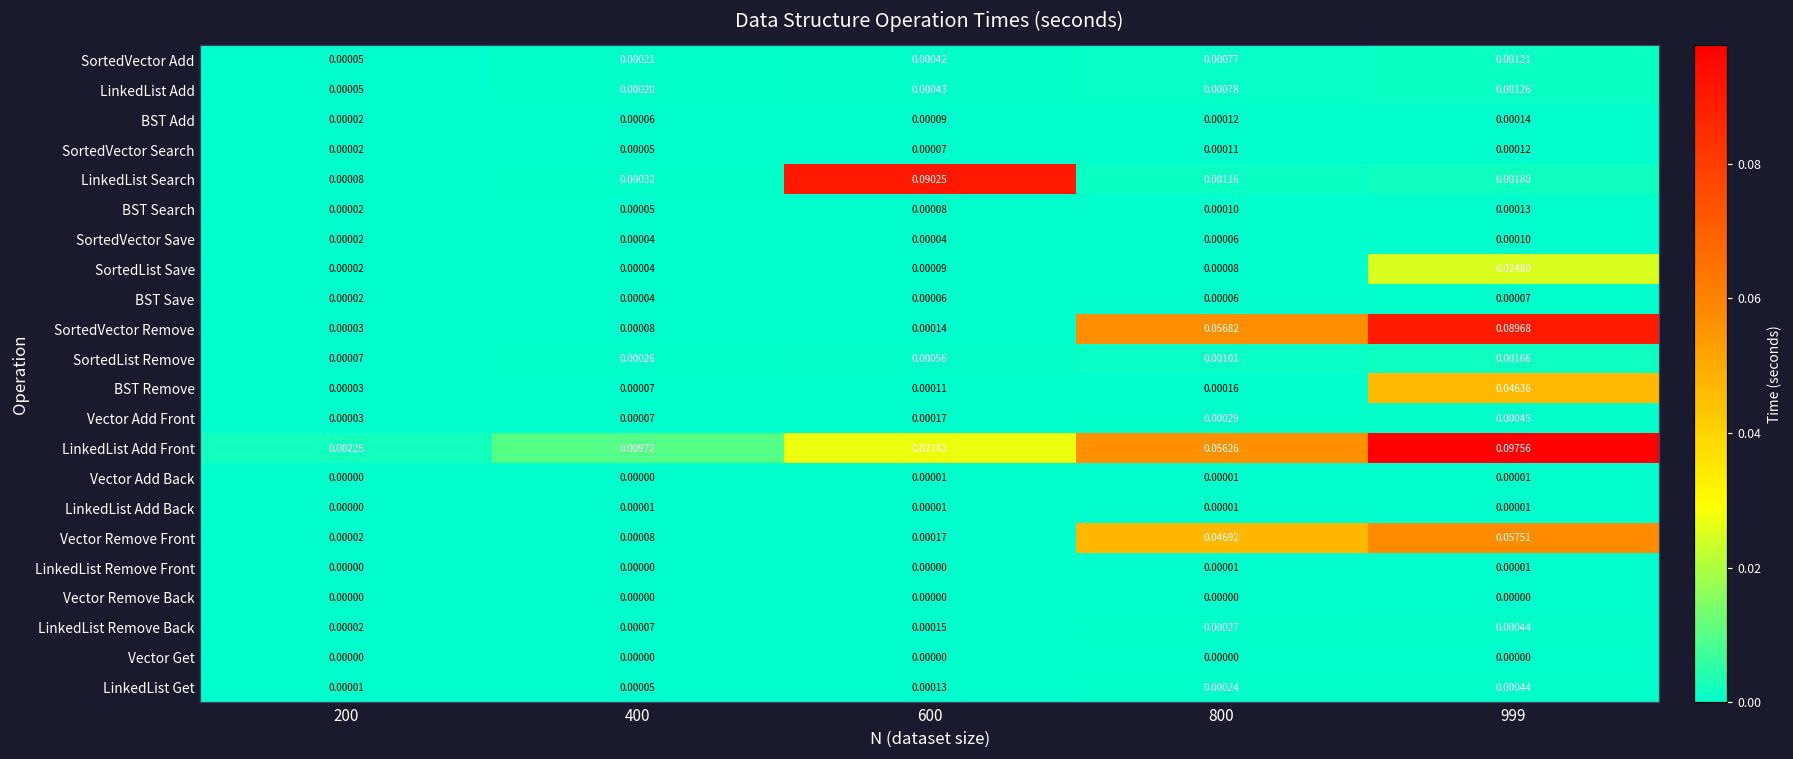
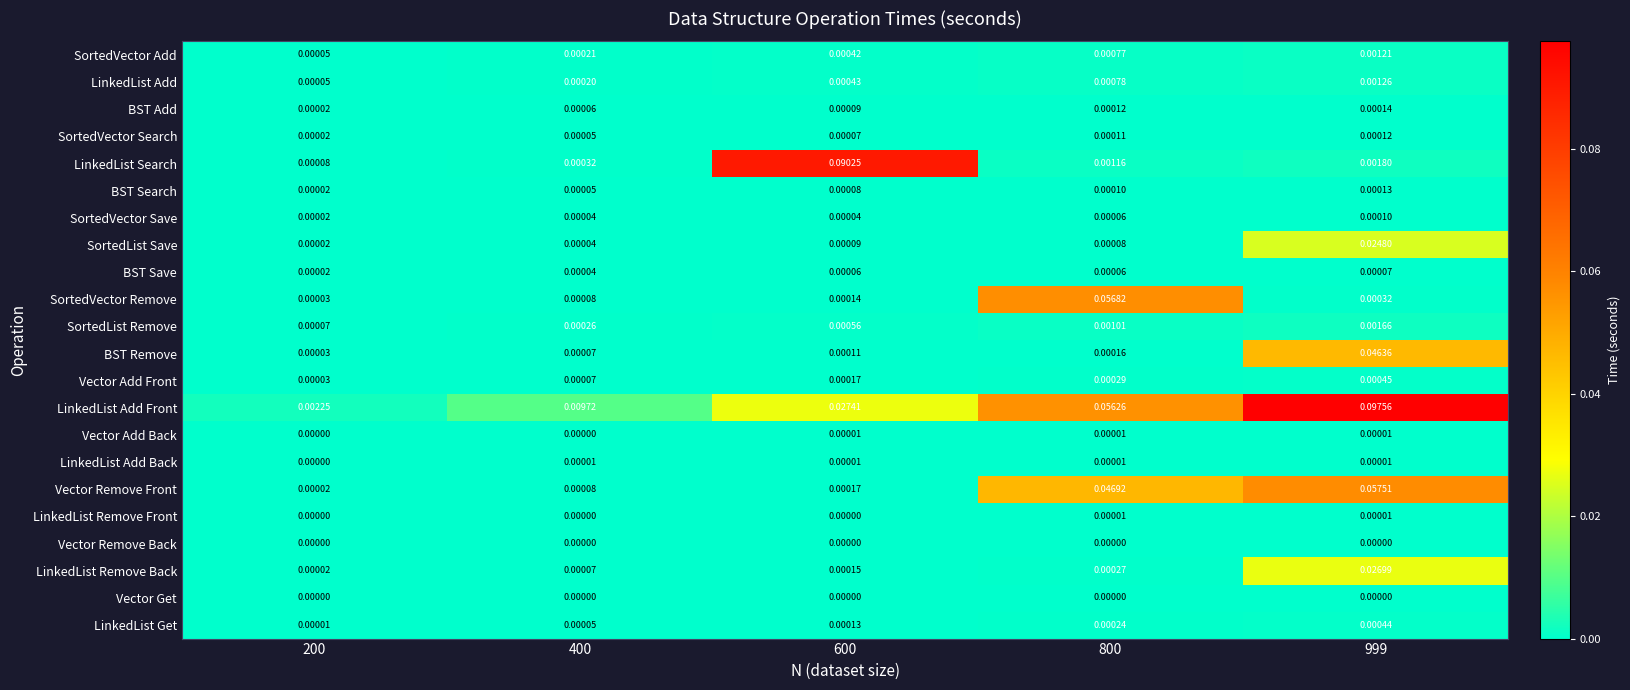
SortedVector Remove, 999: 0.08968 -> 0.00032
LinkedList Remove Back, 999: 0.00044 -> 0.02699
